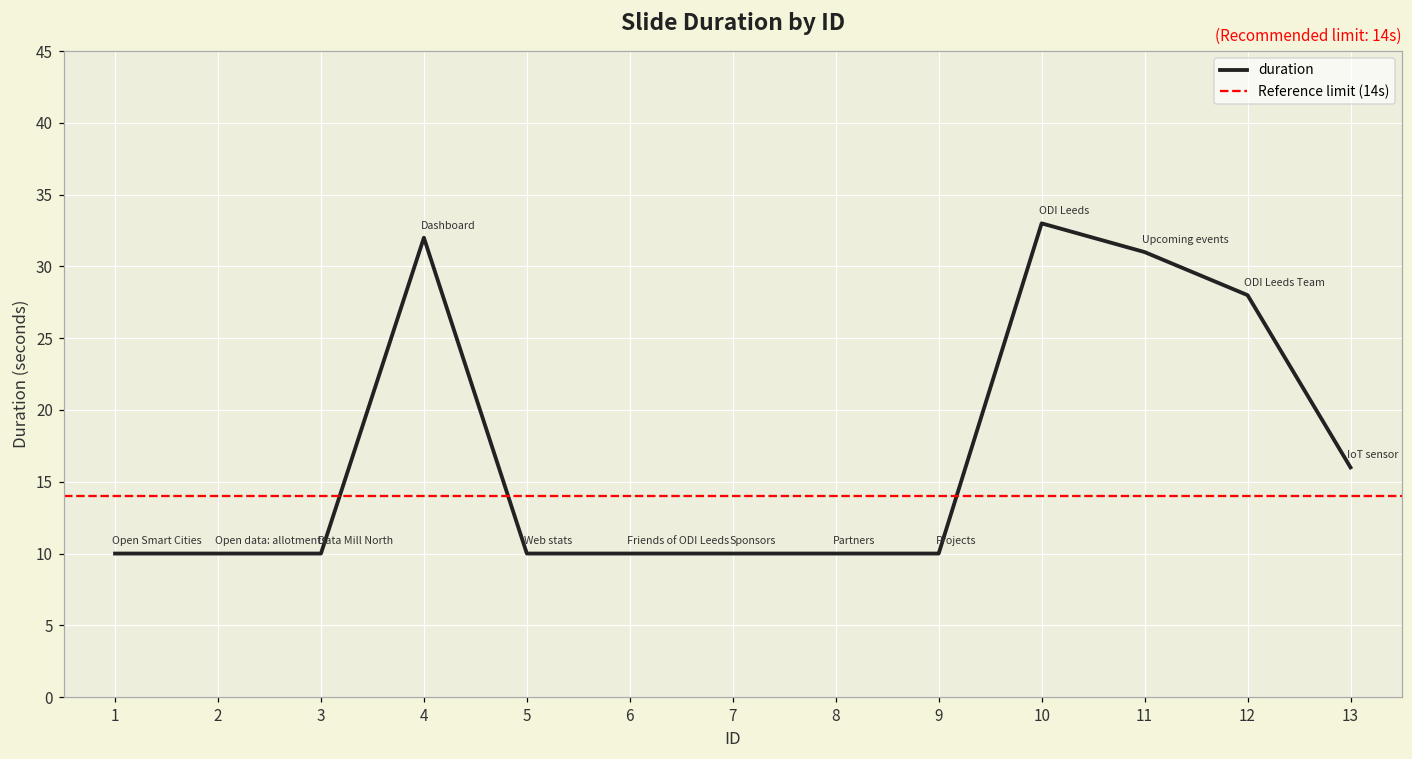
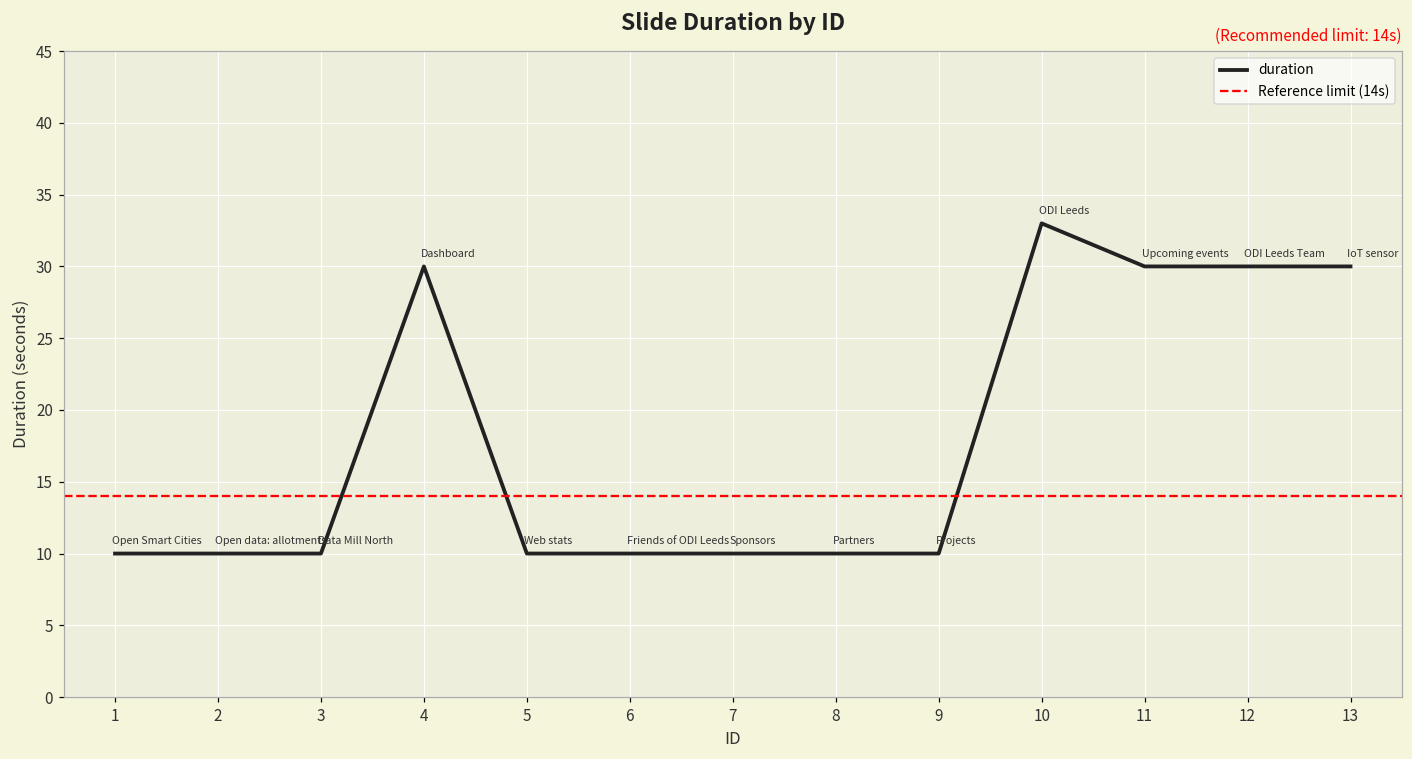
4: 32 -> 30
11: 31 -> 30
12: 28 -> 30
13: 16 -> 30
